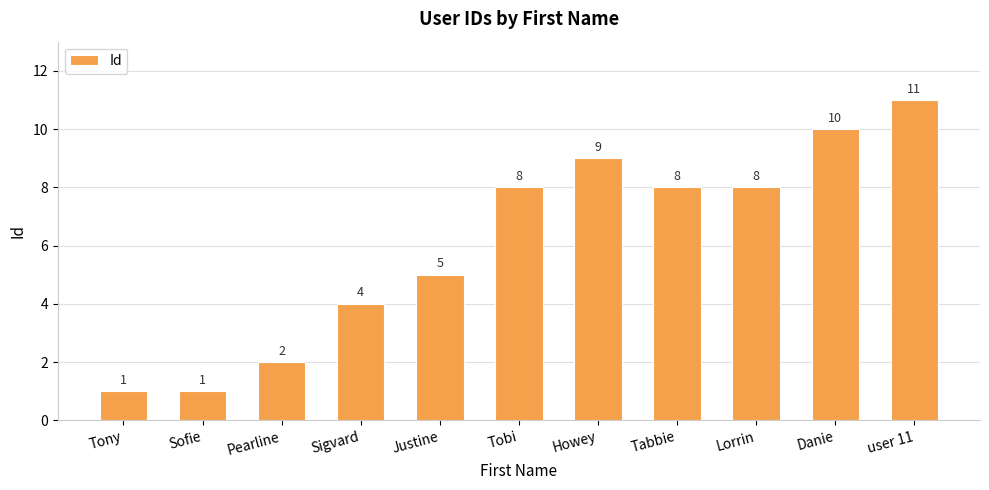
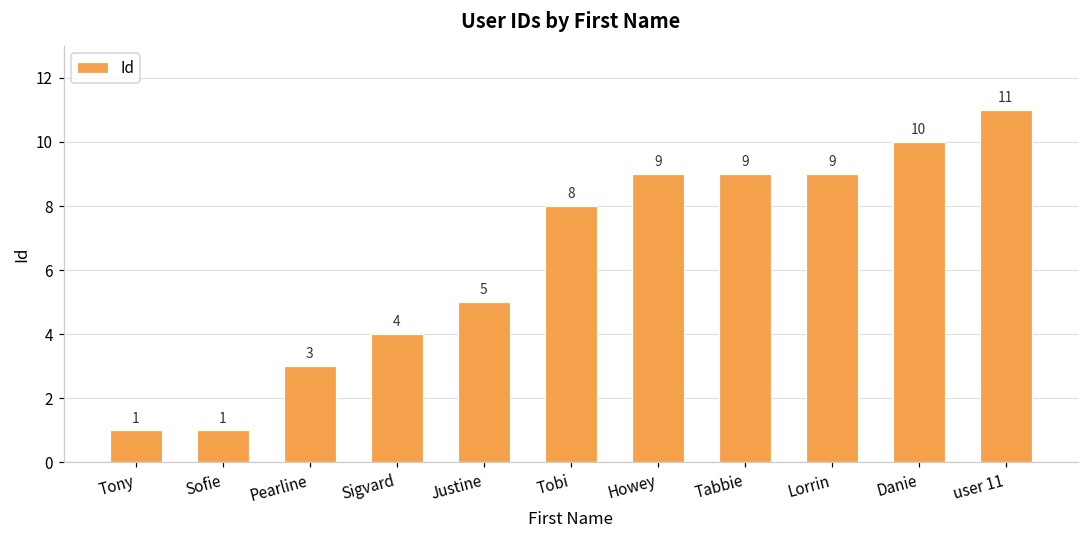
Pearline: 2 -> 3
Tabbie: 8 -> 9
Lorrin: 8 -> 9
